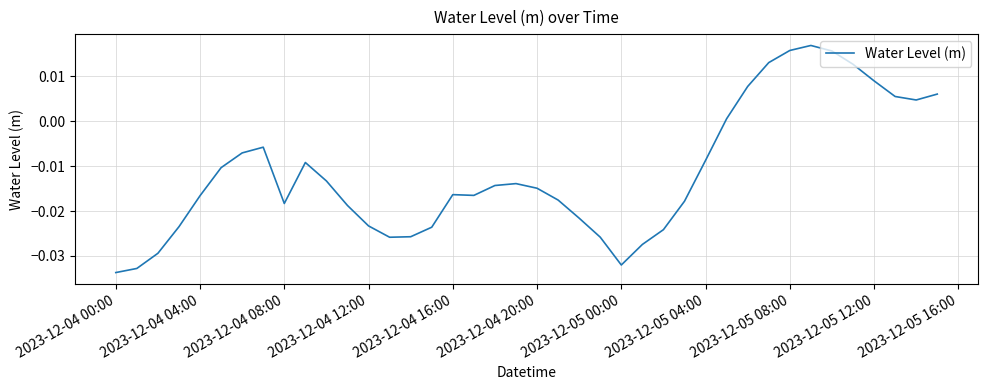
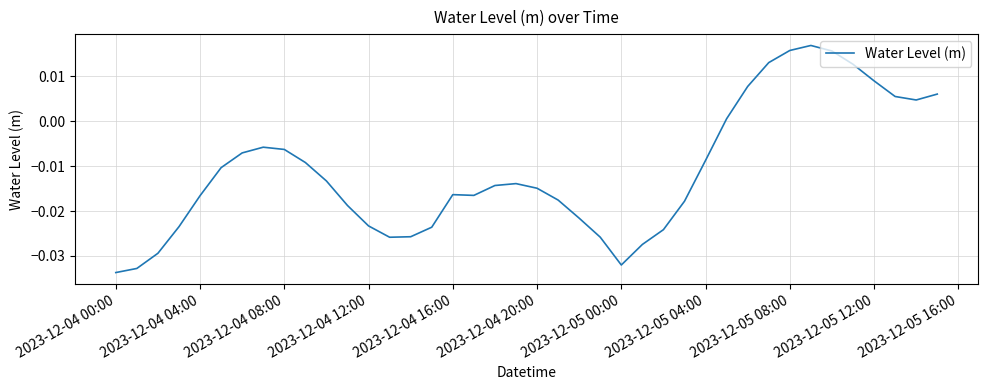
2023-12-04 08:00: -0.018 -> -0.006
